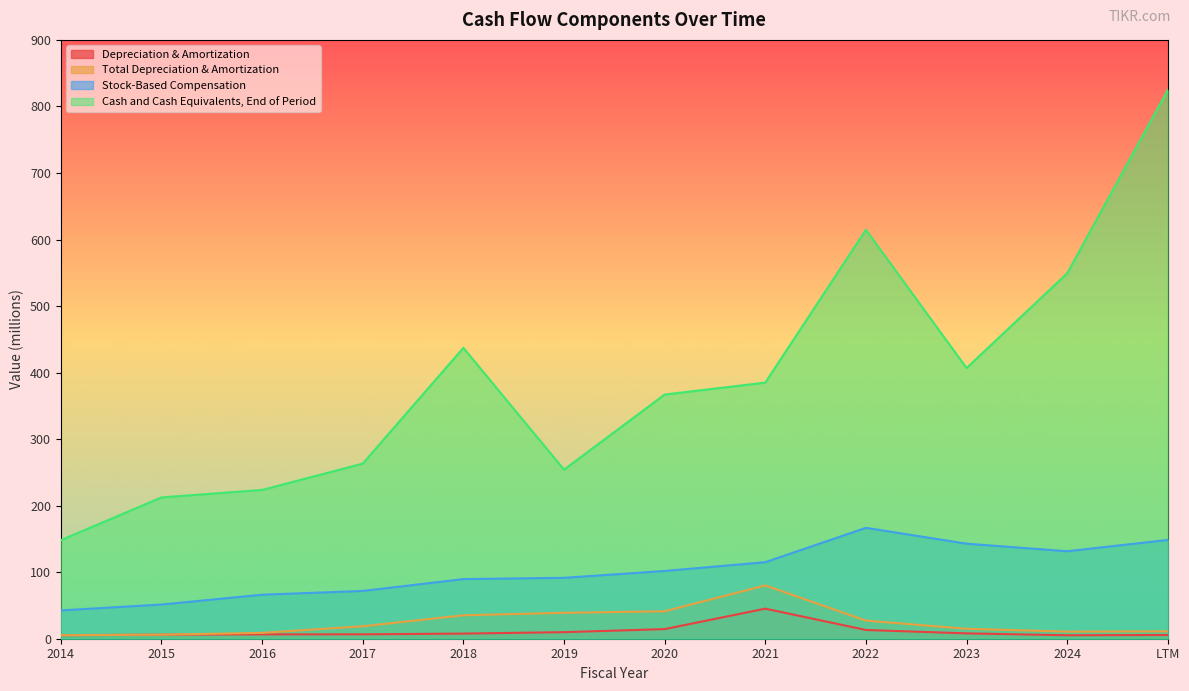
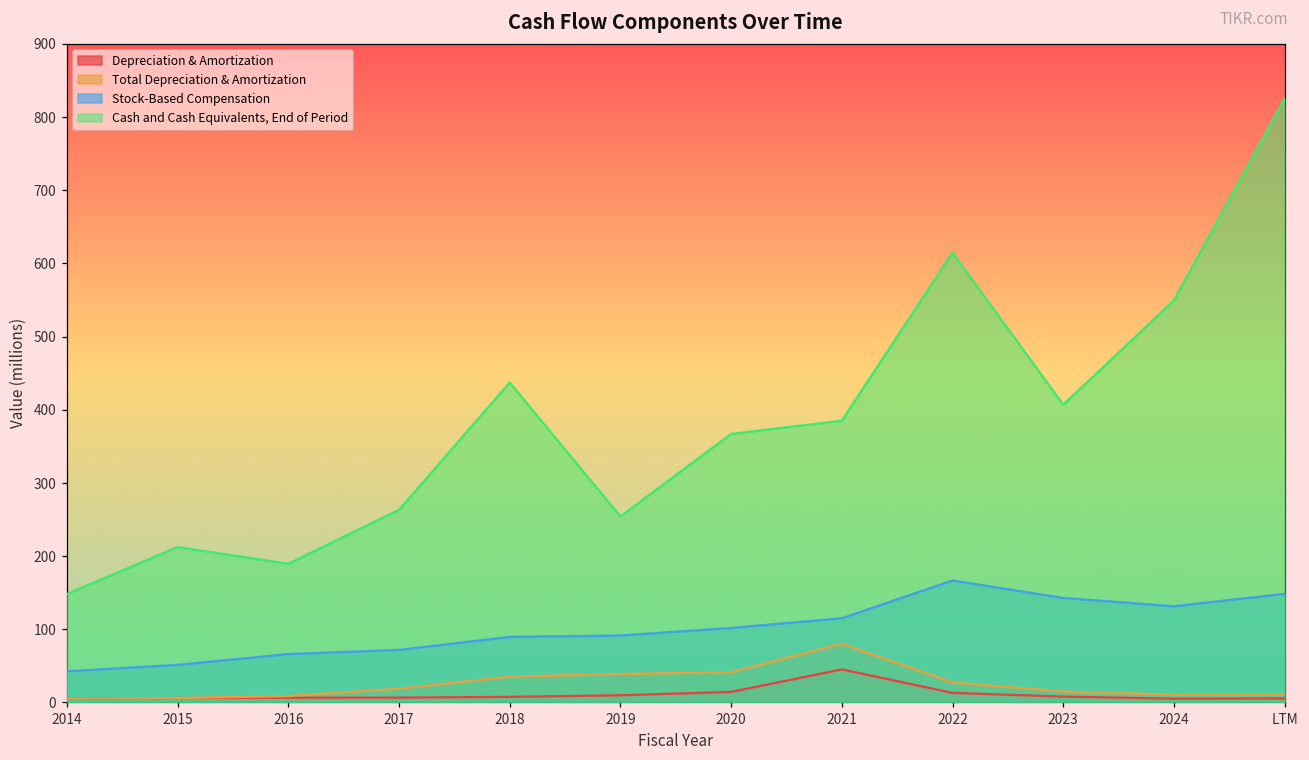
Cash and Cash Equivalents, End of Period, 2016: 220 -> 190
